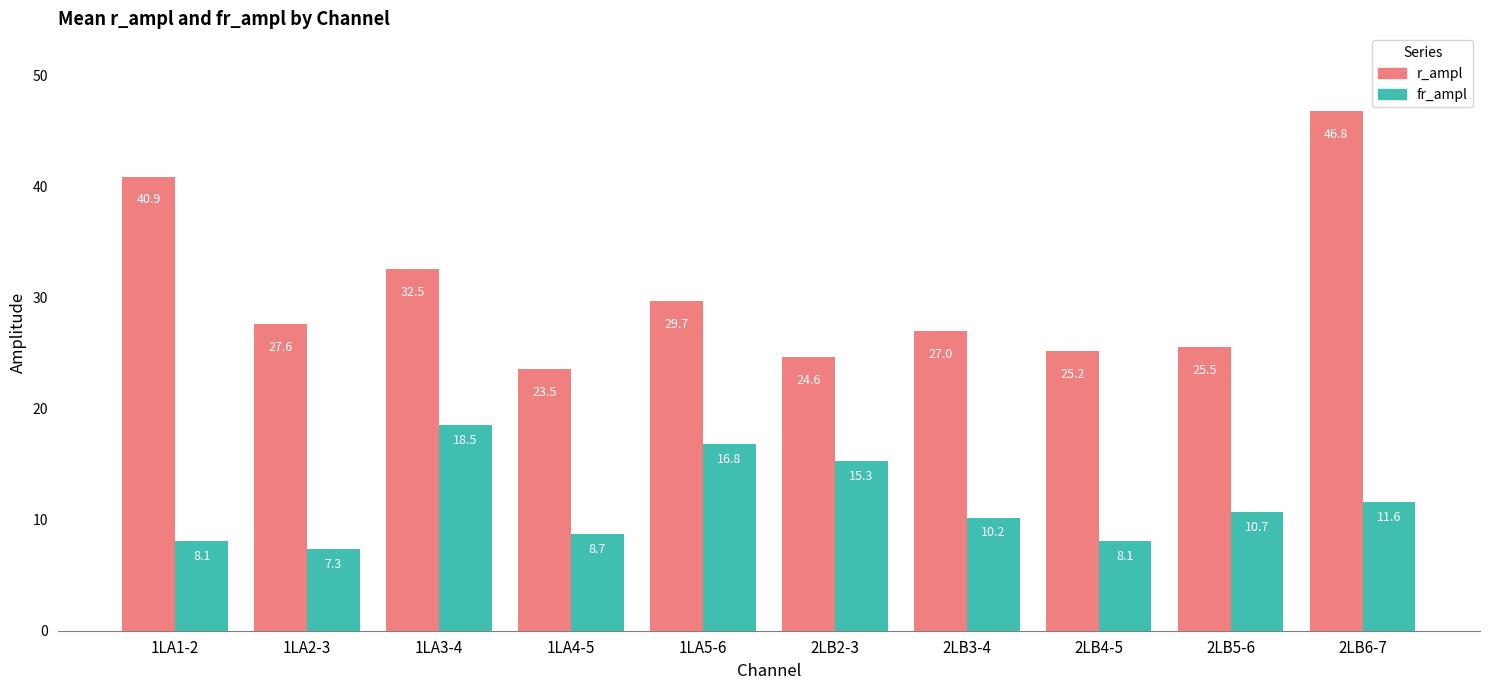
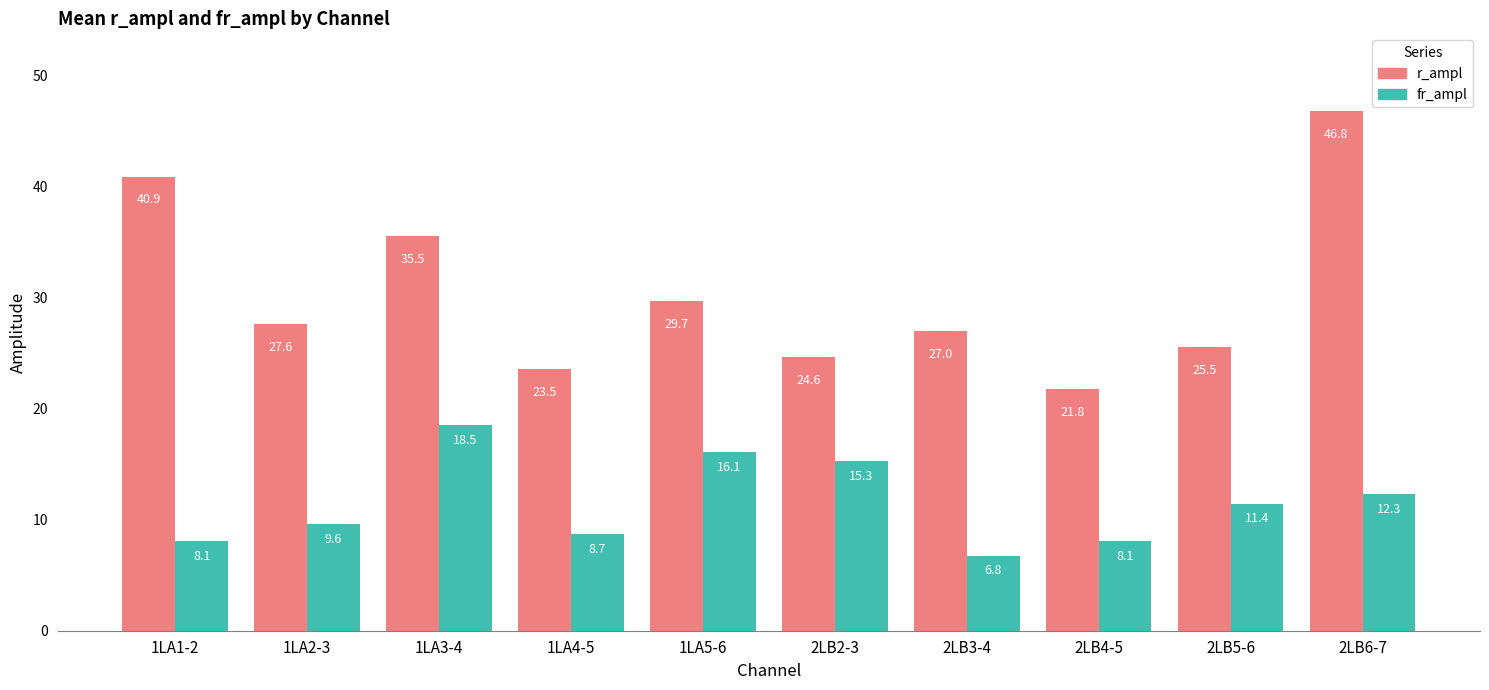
fr_ampl, 1LA2-3: 7.3 -> 9.6
r_ampl, 1LA3-4: 32.5 -> 35.5
fr_ampl, 1LA5-6: 16.8 -> 16.1
fr_ampl, 2LB3-4: 10.2 -> 6.8
r_ampl, 2LB4-5: 25.2 -> 21.8
fr_ampl, 2LB5-6: 10.7 -> 11.4
fr_ampl, 2LB6-7: 11.6 -> 12.3
